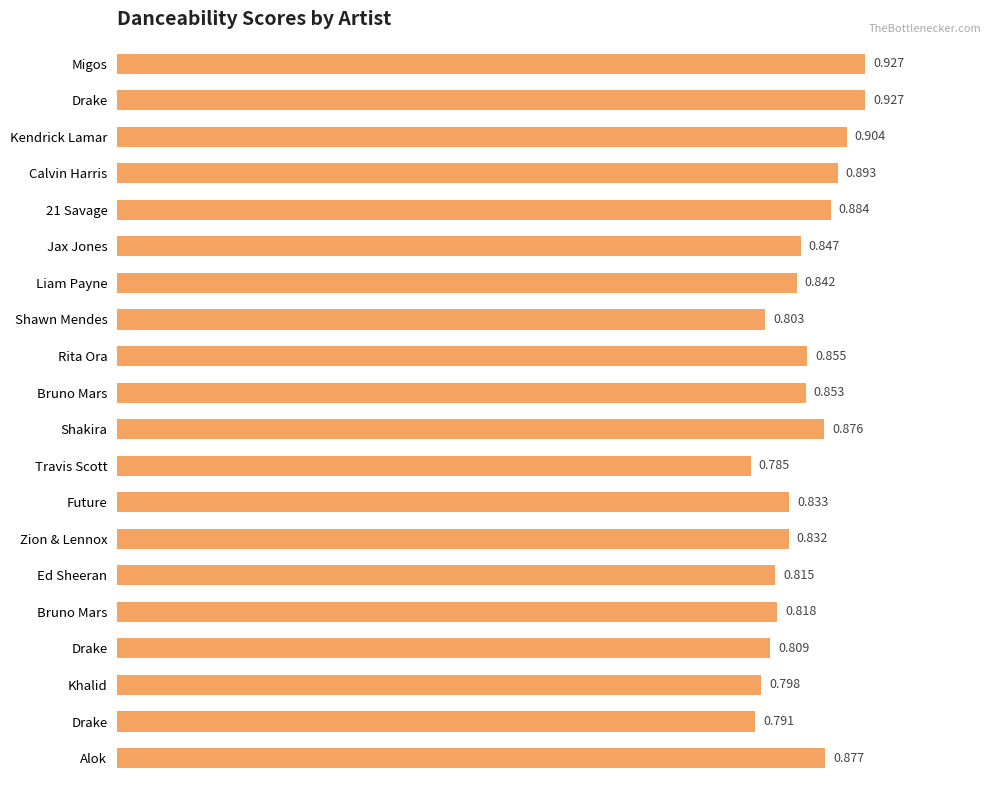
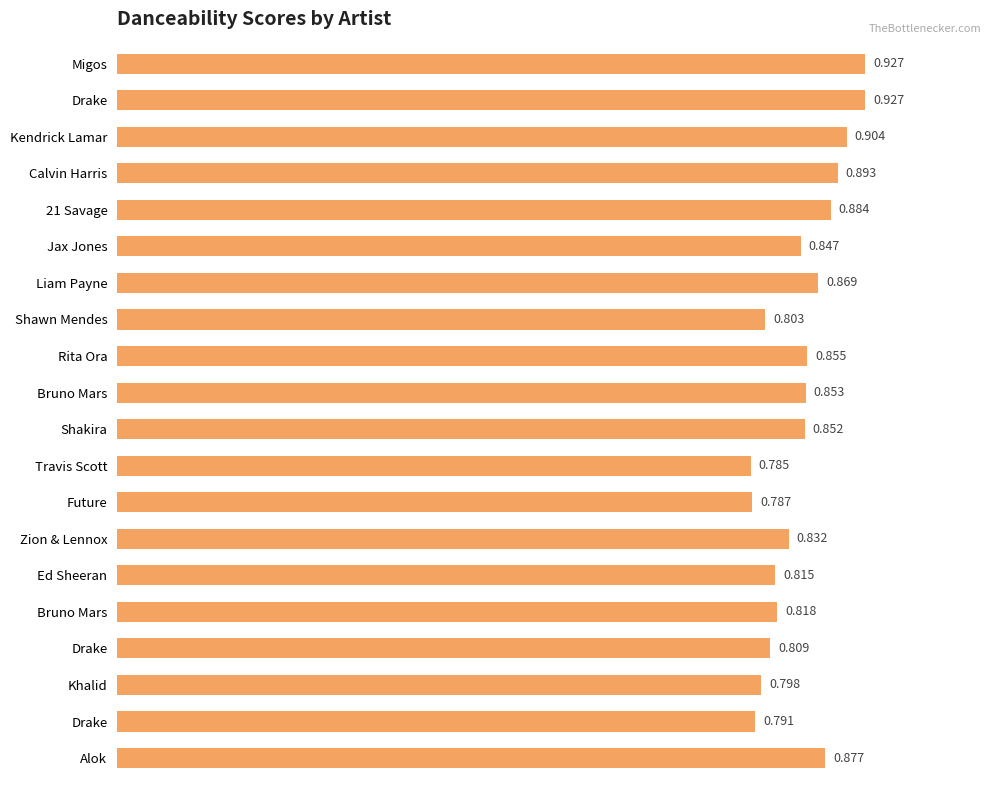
Liam Payne: 0.842 -> 0.869
Shakira: 0.876 -> 0.852
Future: 0.833 -> 0.787
